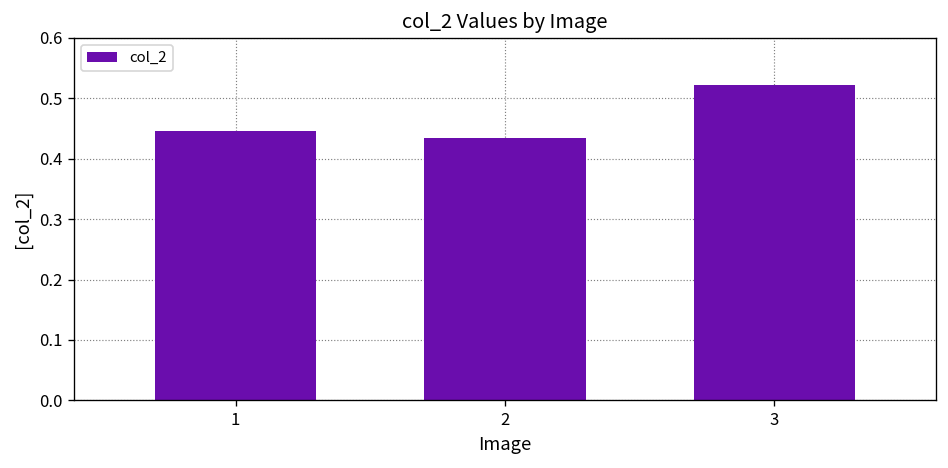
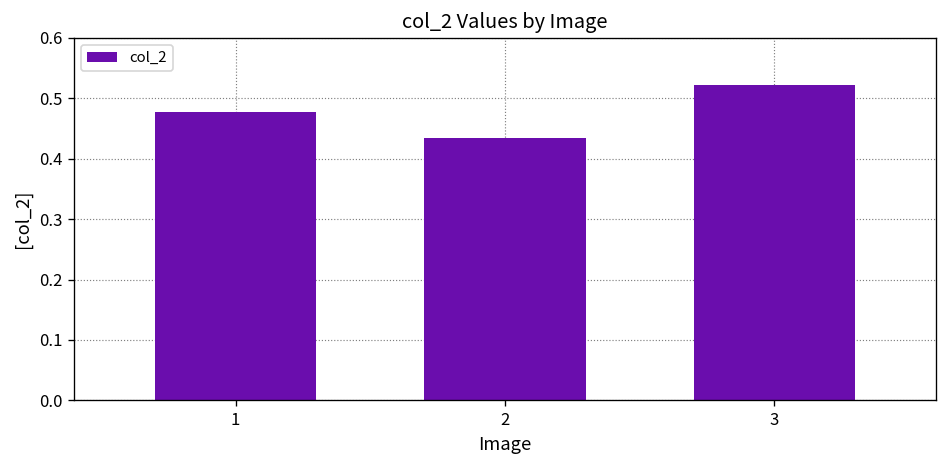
1: 0.45 -> 0.48
